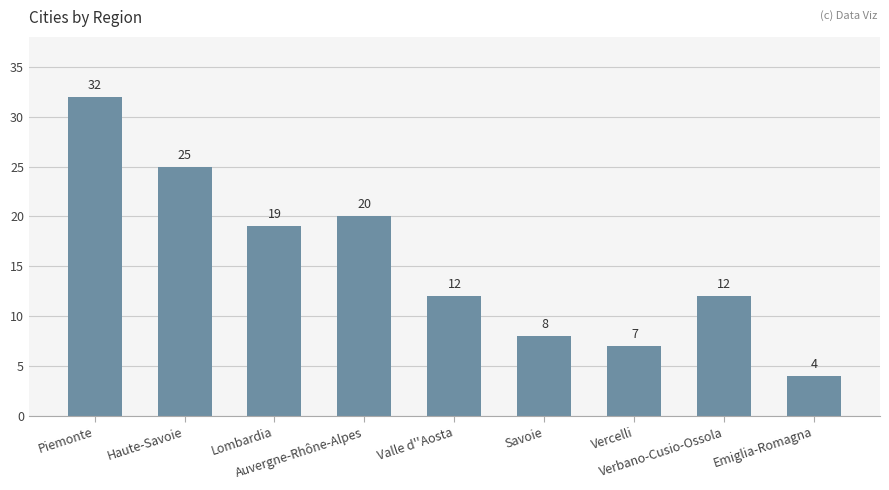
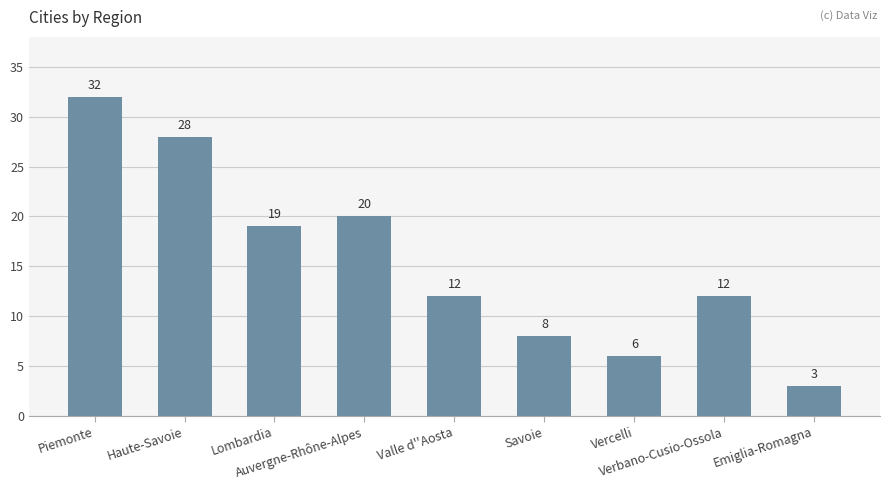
Haute-Savoie: 25 -> 28
Vercelli: 7 -> 6
Emiglia-Romagna: 4 -> 3
